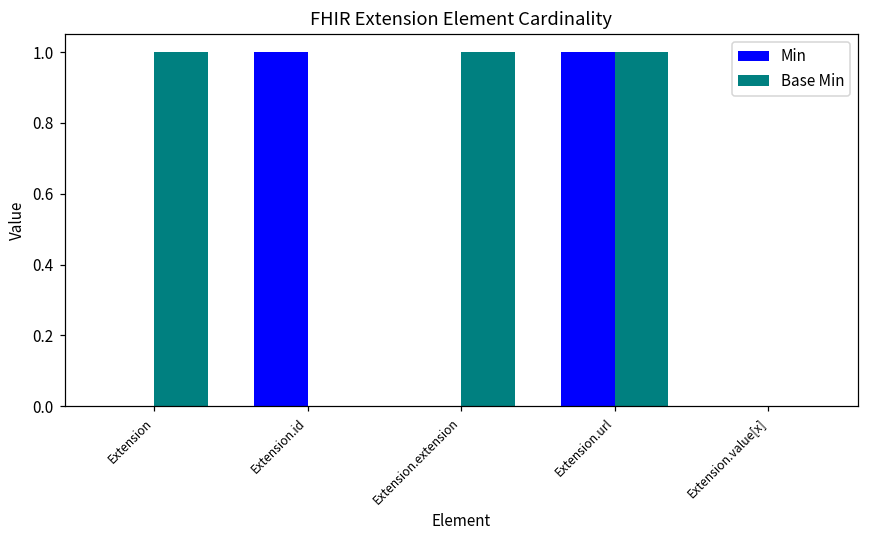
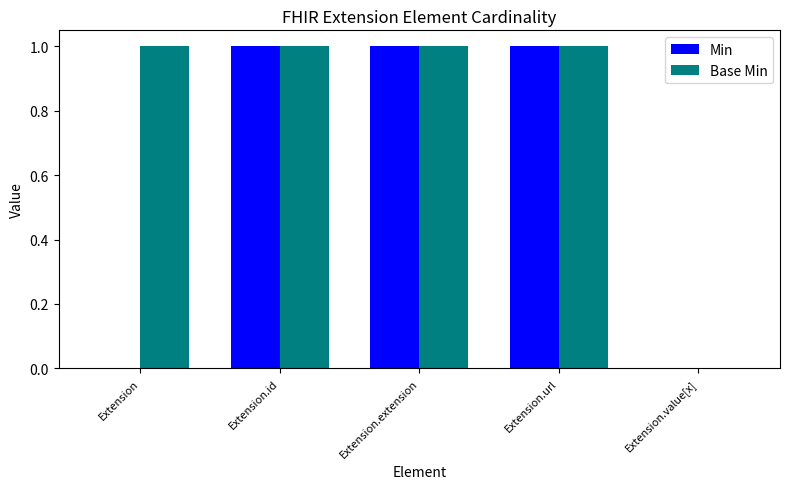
Base Min, Extension.id: 0 -> 1
Min, Extension.extension: 0 -> 1
